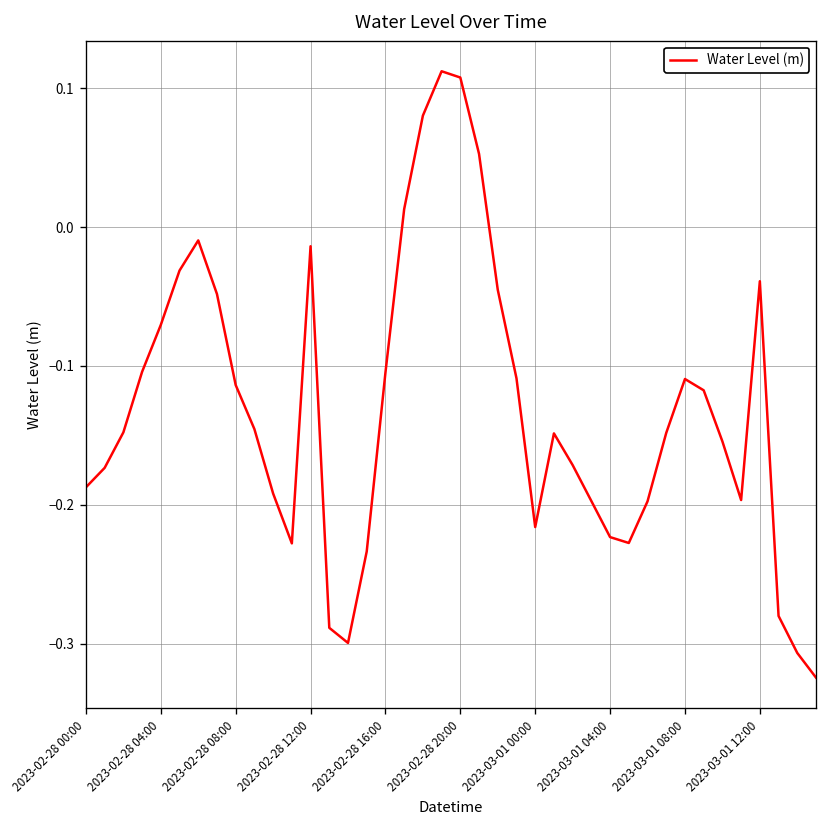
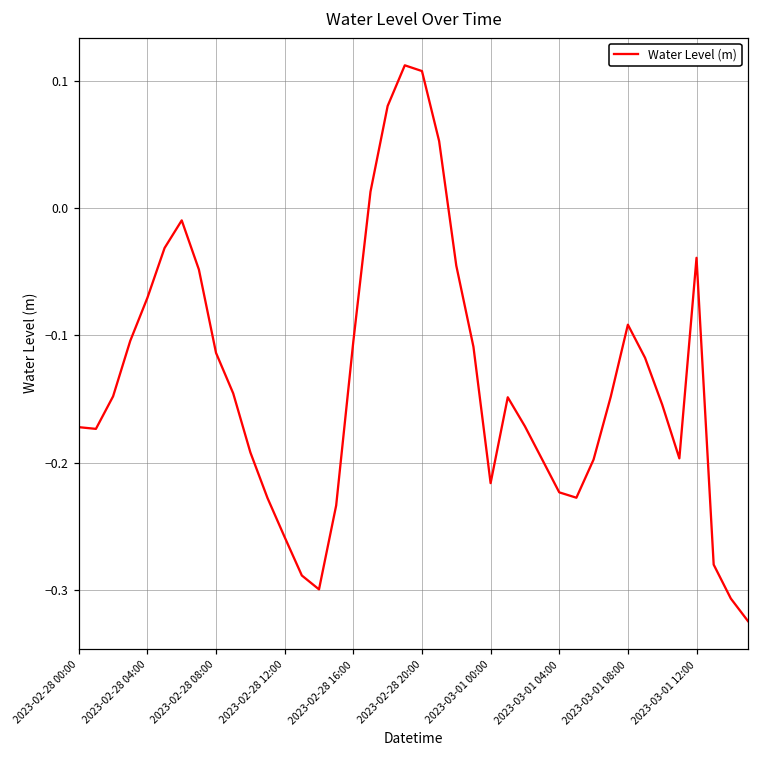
2023-02-28 00:00: -0.187 -> -0.172
2023-02-28 12:00: -0.014 -> -0.258
2023-03-01 08:00: -0.109 -> -0.092
